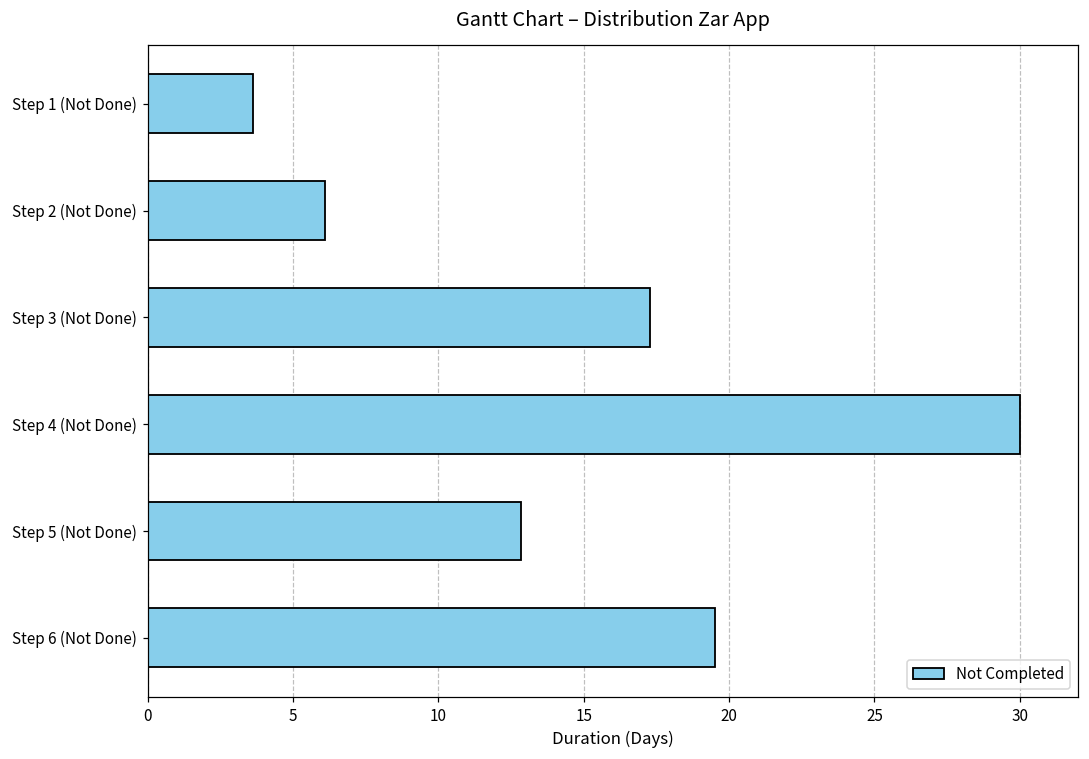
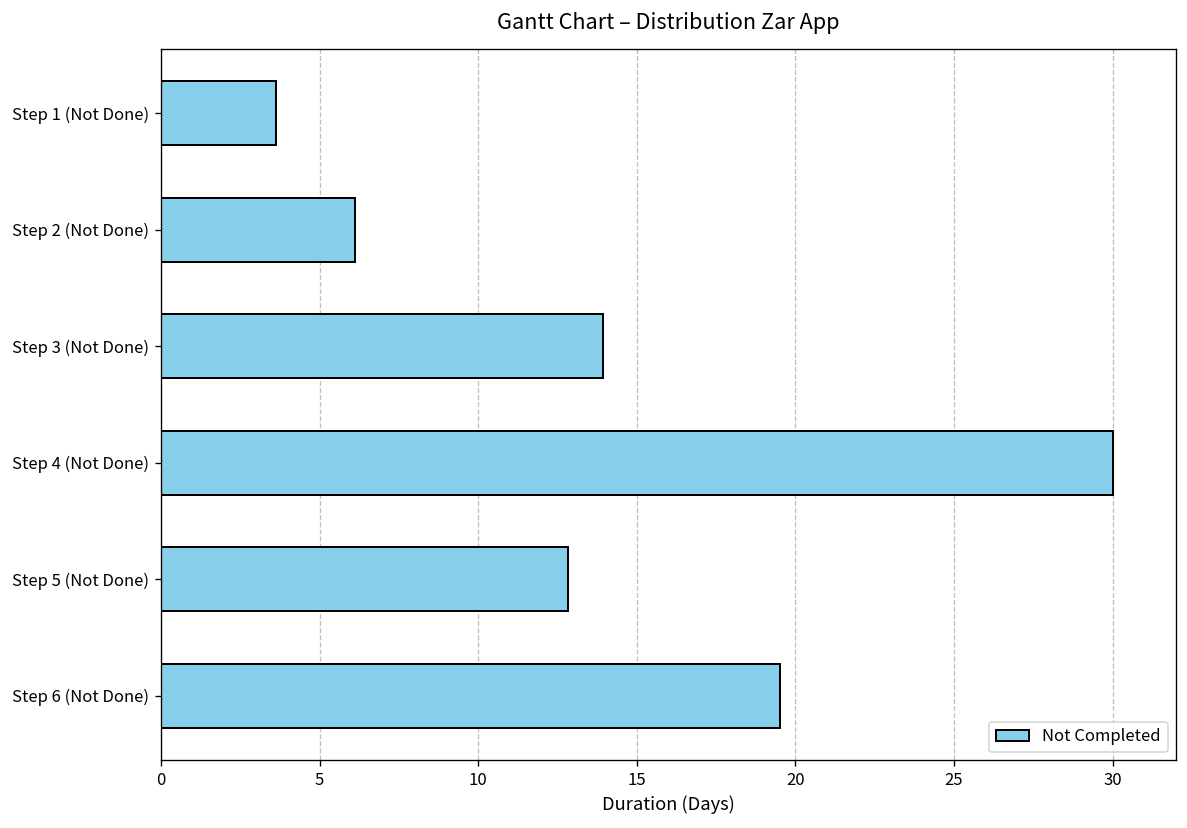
Step 3 (Not Done): 17.3 -> 13.9
